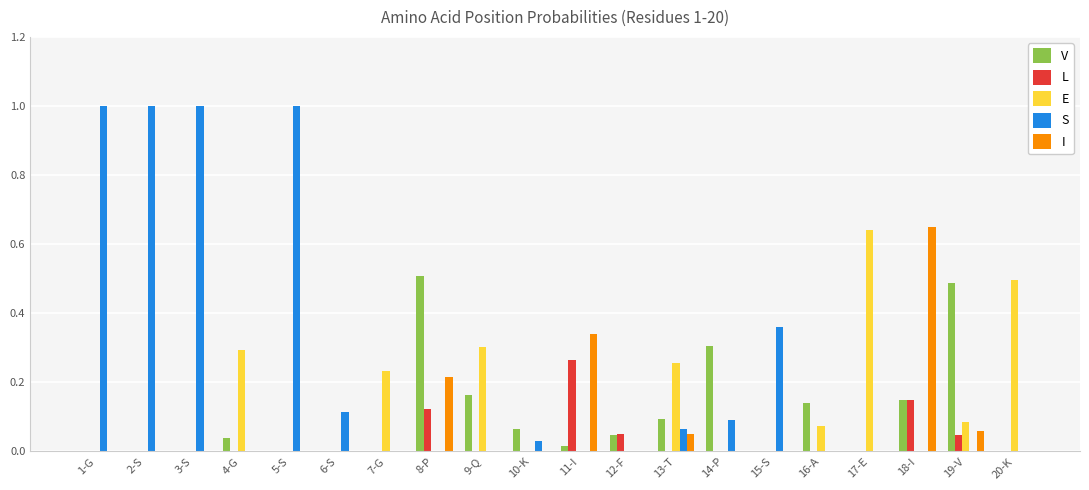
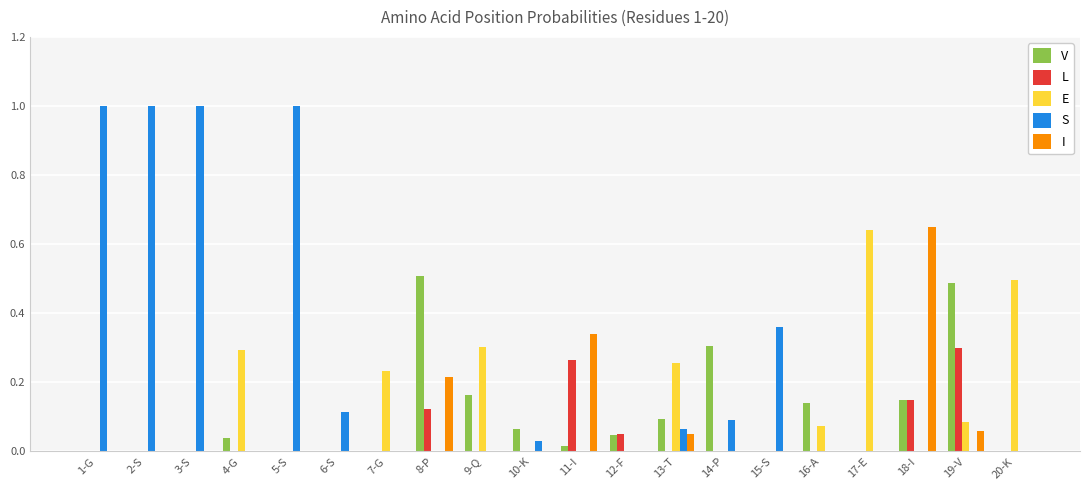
L, 19-V: 0.05 -> 0.30
